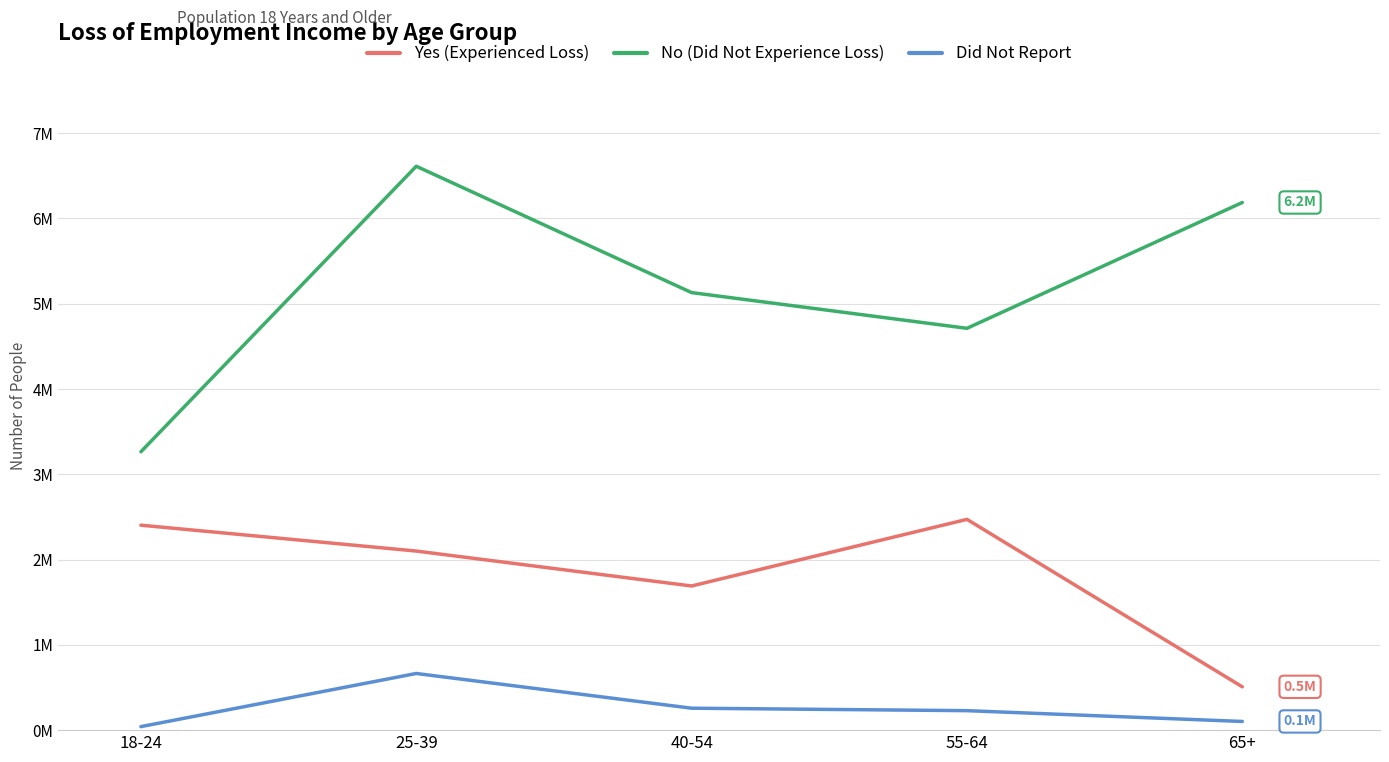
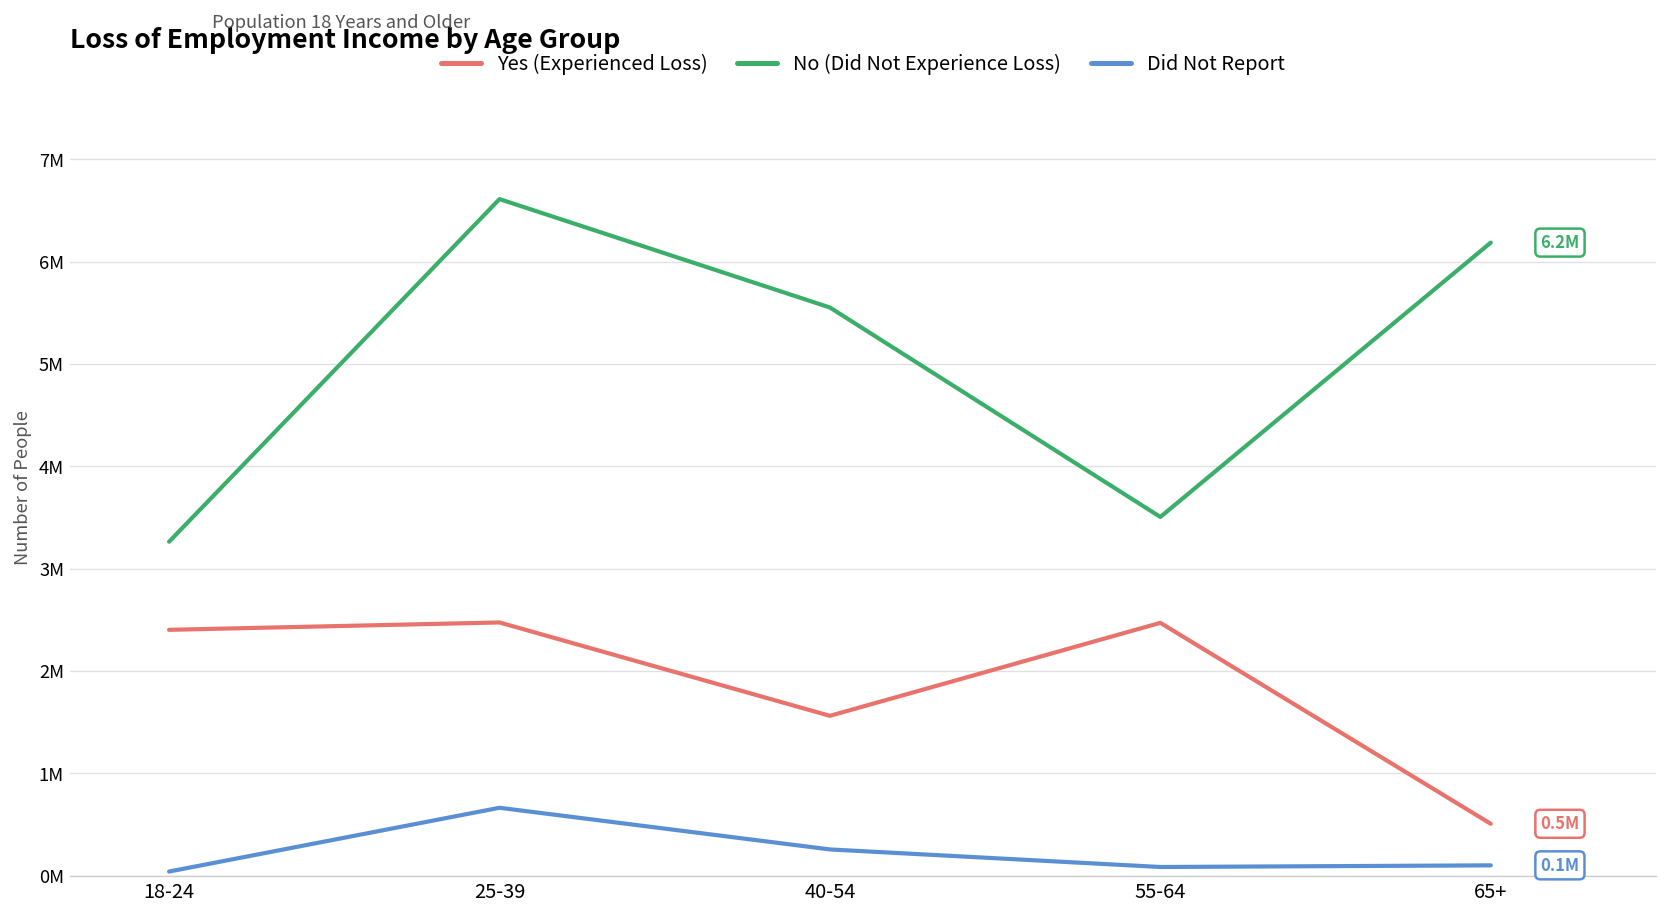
Yes (Experienced Loss), 25-39: 2100000 -> 2500000
Yes (Experienced Loss), 40-54: 1700000 -> 1600000
No (Did Not Experience Loss), 40-54: 5100000 -> 5600000
No (Did Not Experience Loss), 55-64: 4700000 -> 3500000
Did Not Report, 55-64: 200000 -> 100000
